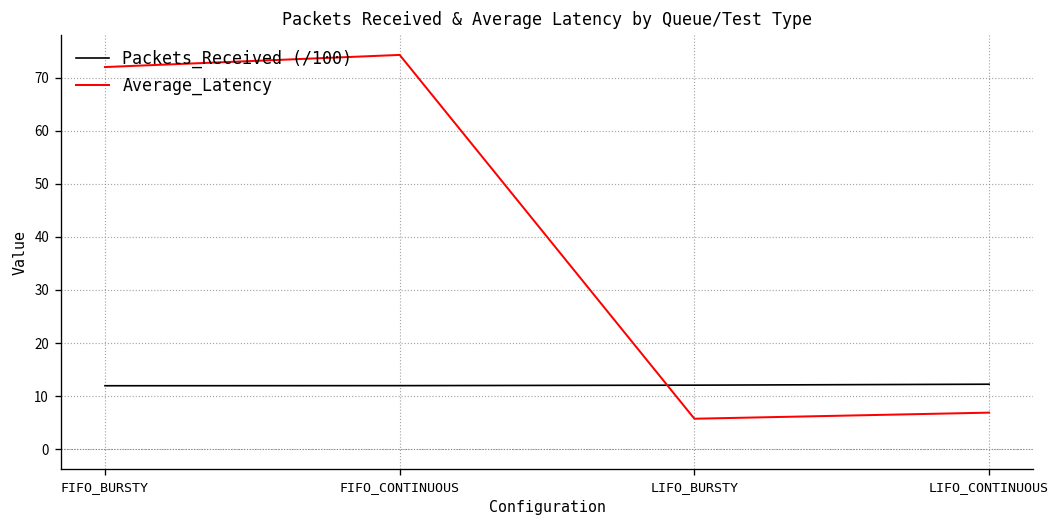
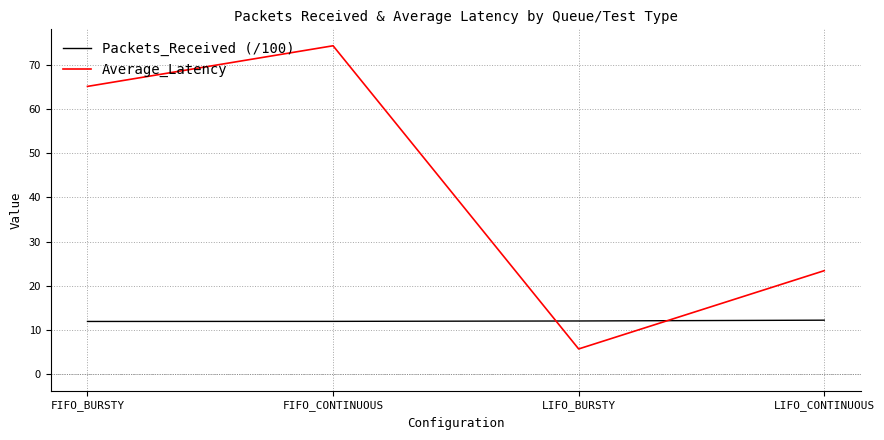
Average_Latency, FIFO_BURSTY: 72 -> 65
Average_Latency, LIFO_CONTINUOUS: 7 -> 23
